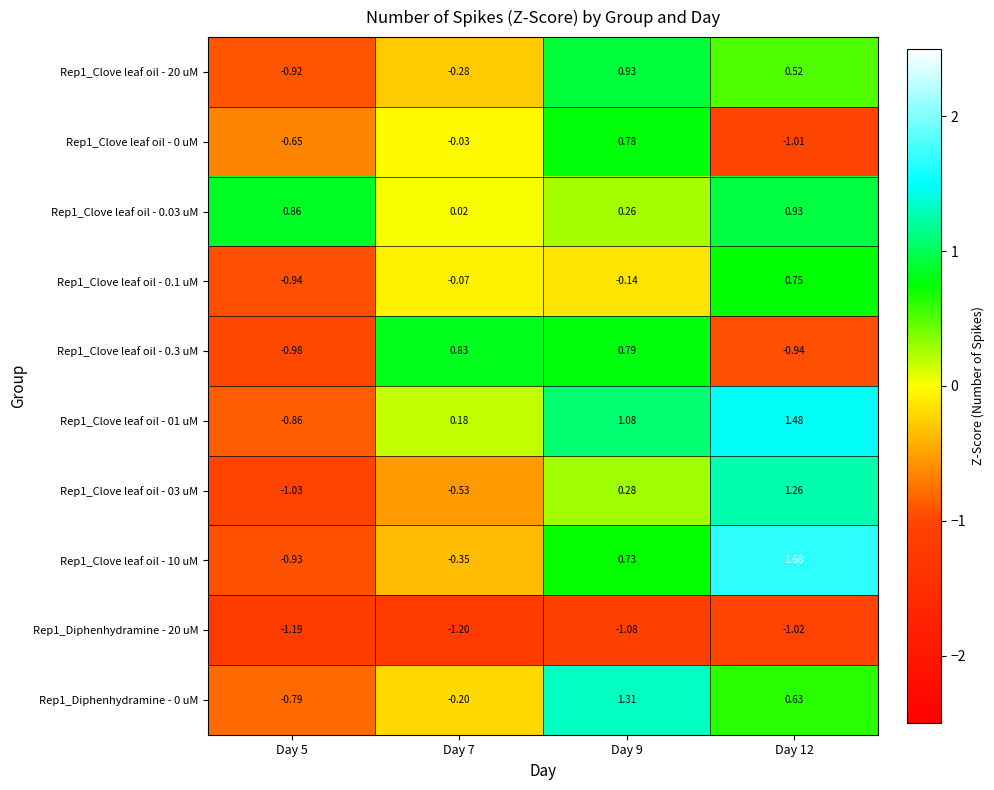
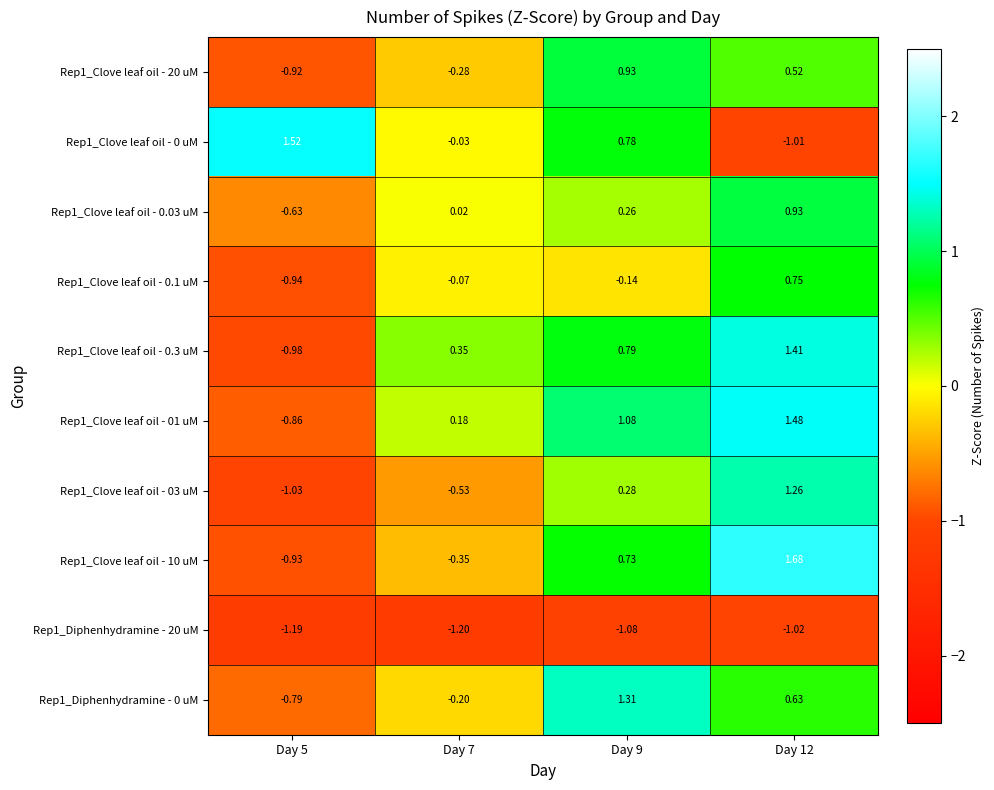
Rep1_Clove leaf oil - 0 uM, Day 5: -0.65 -> 1.52
Rep1_Clove leaf oil - 0.03 uM, Day 5: 0.86 -> -0.63
Rep1_Clove leaf oil - 0.3 uM, Day 7: 0.83 -> 0.35
Rep1_Clove leaf oil - 0.3 uM, Day 12: -0.94 -> 1.41
